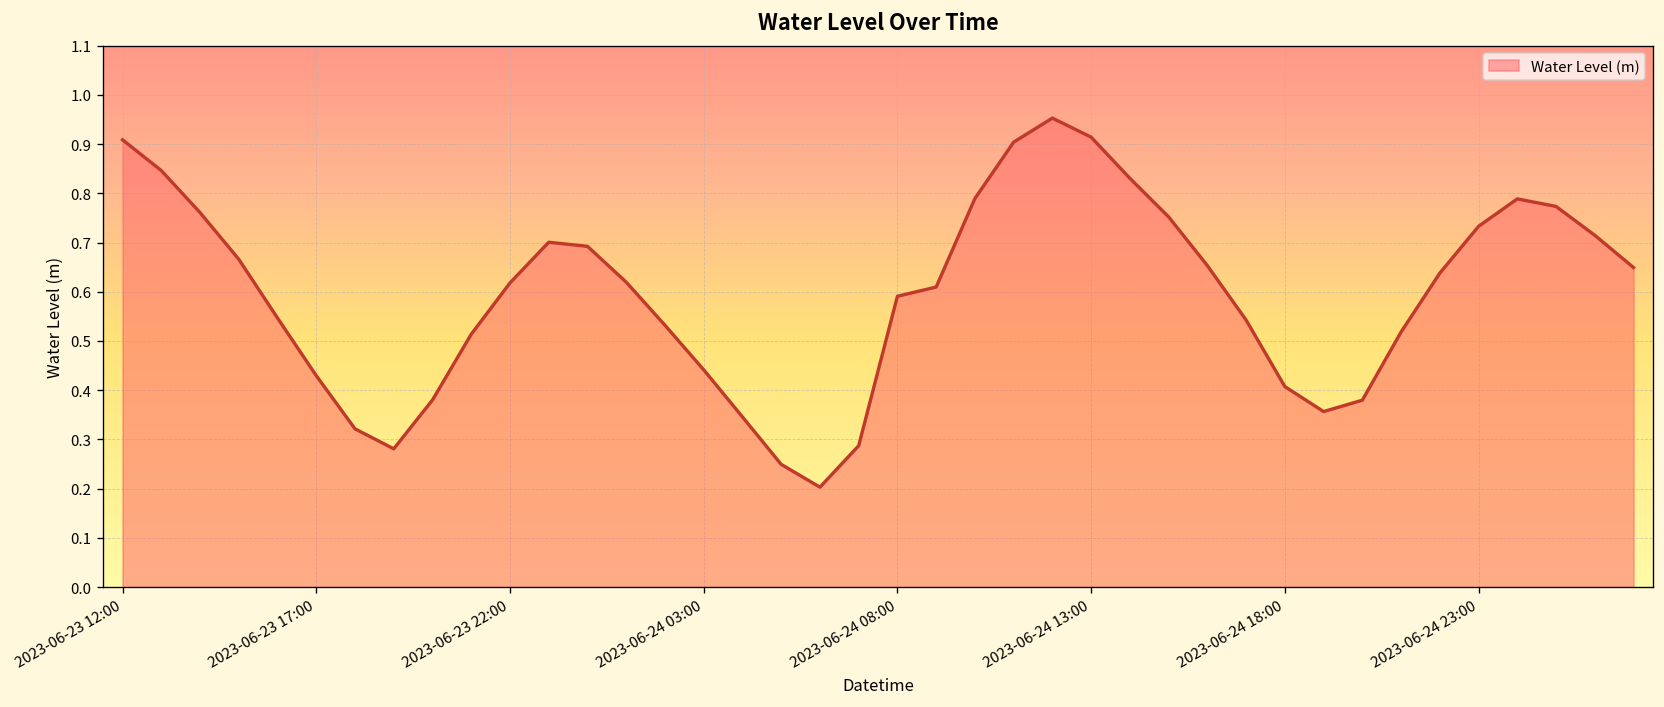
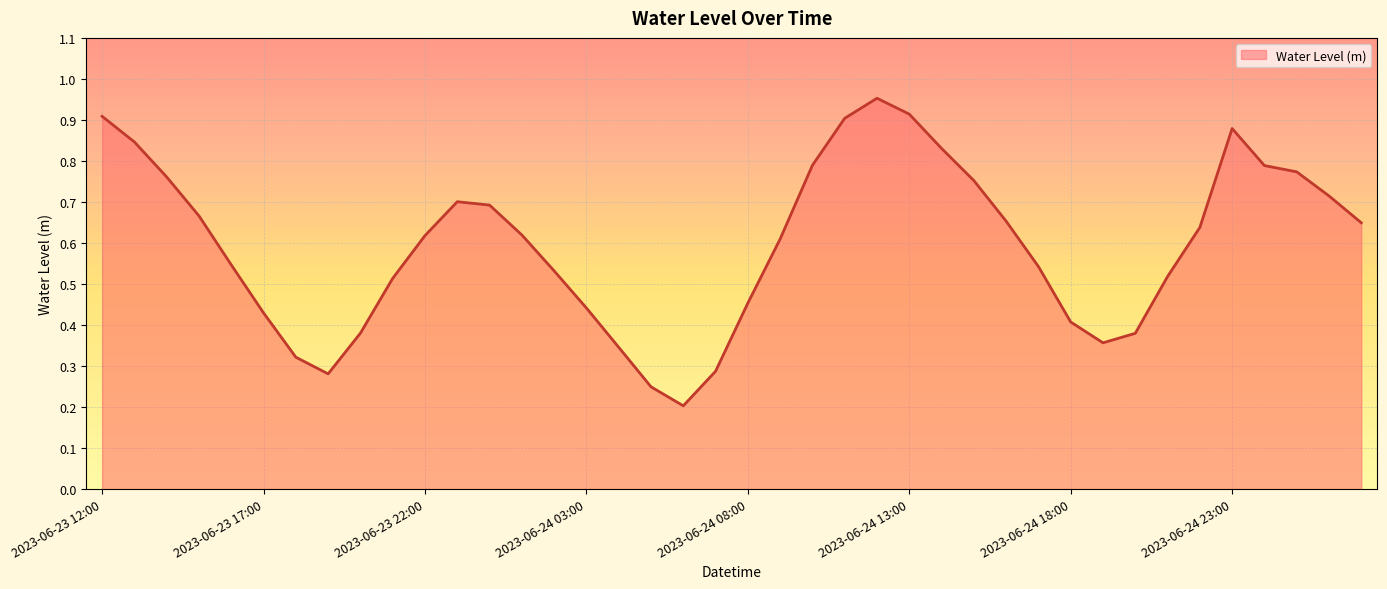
2023-06-24 08:00: 0.59 -> 0.45
2023-06-24 23:00: 0.73 -> 0.88
